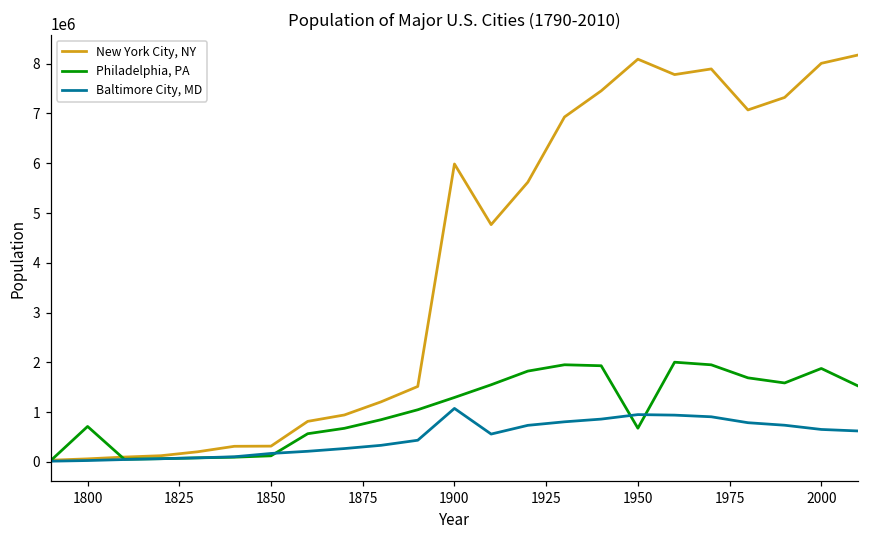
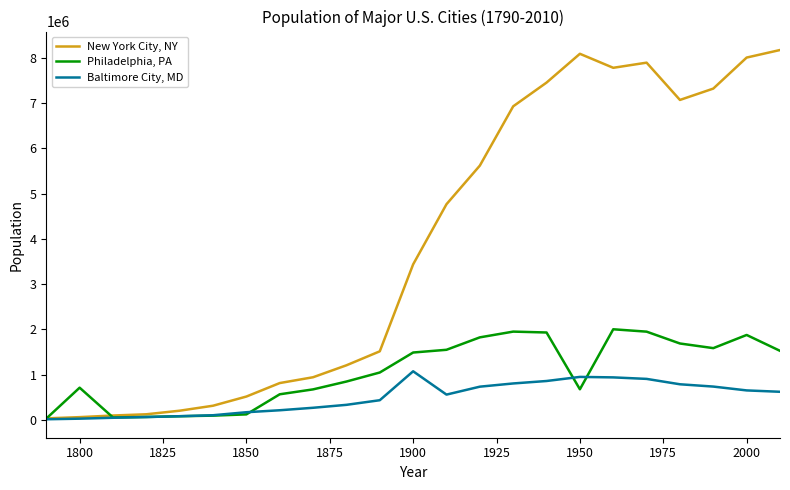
New York City, NY, 1850: 300000 -> 500000
New York City, NY, 1900: 6000000 -> 3400000
Philadelphia, PA, 1900: 1300000 -> 1500000
